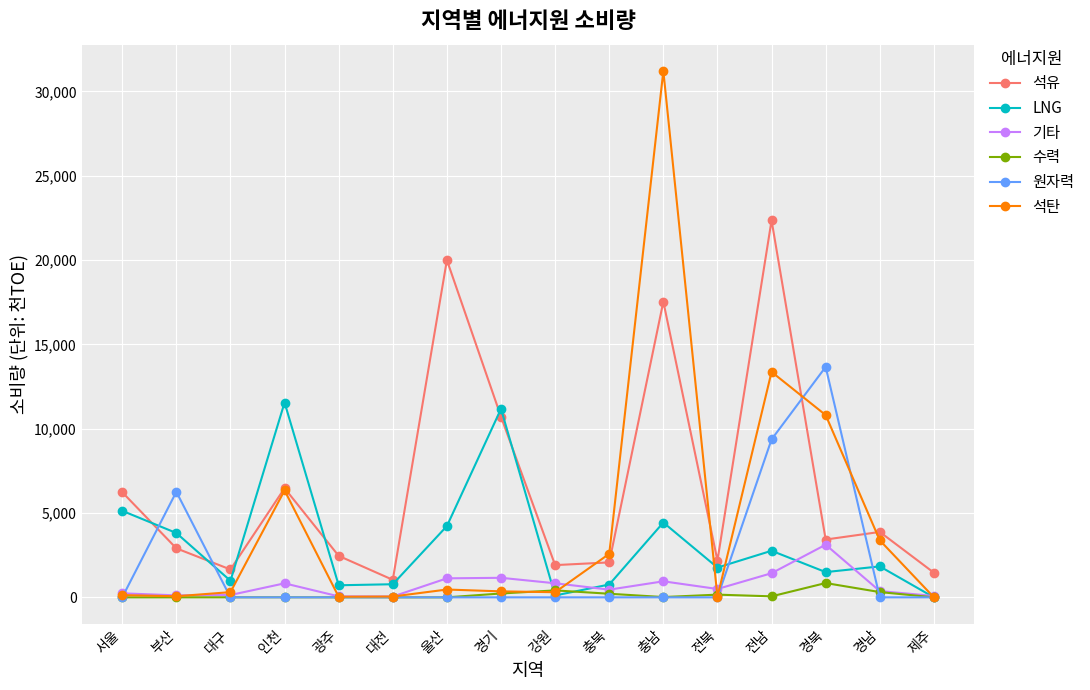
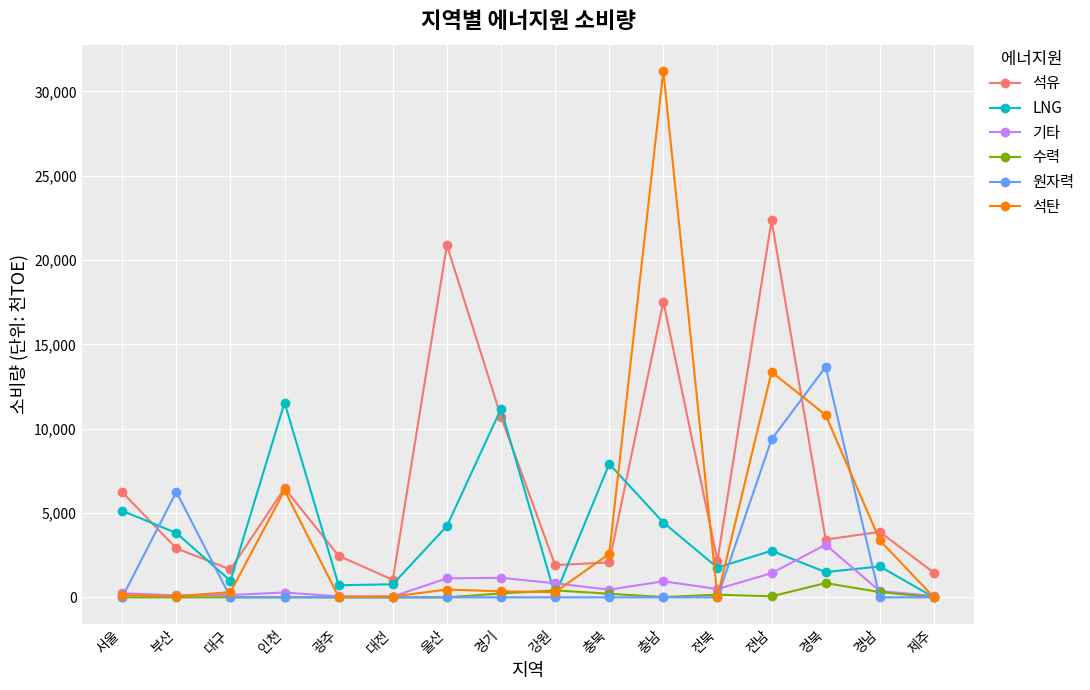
기타, 인천: 800 -> 300
석유, 울산: 20,000 -> 20,900
LNG, 충북: 800 -> 7,900
